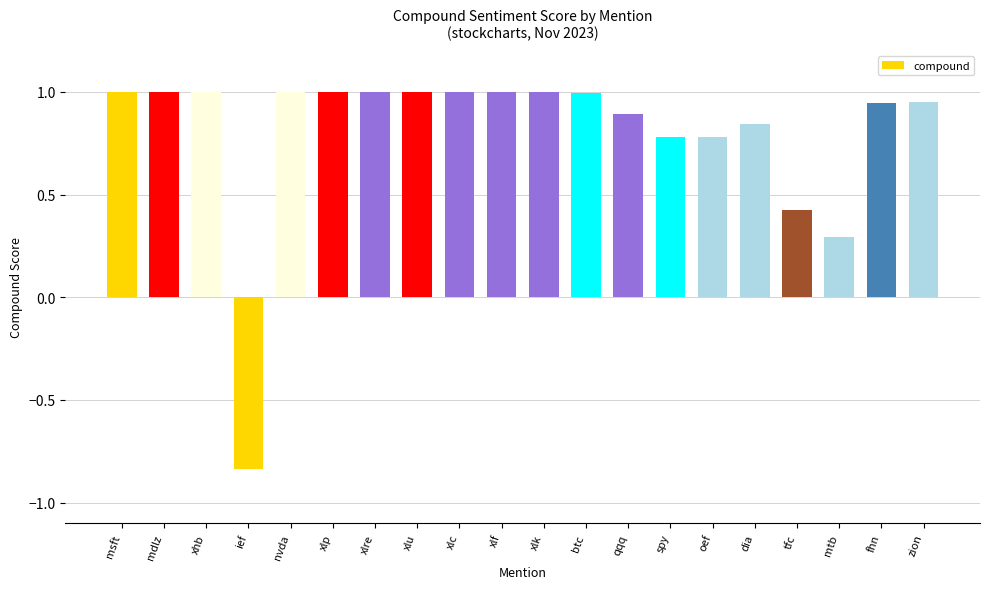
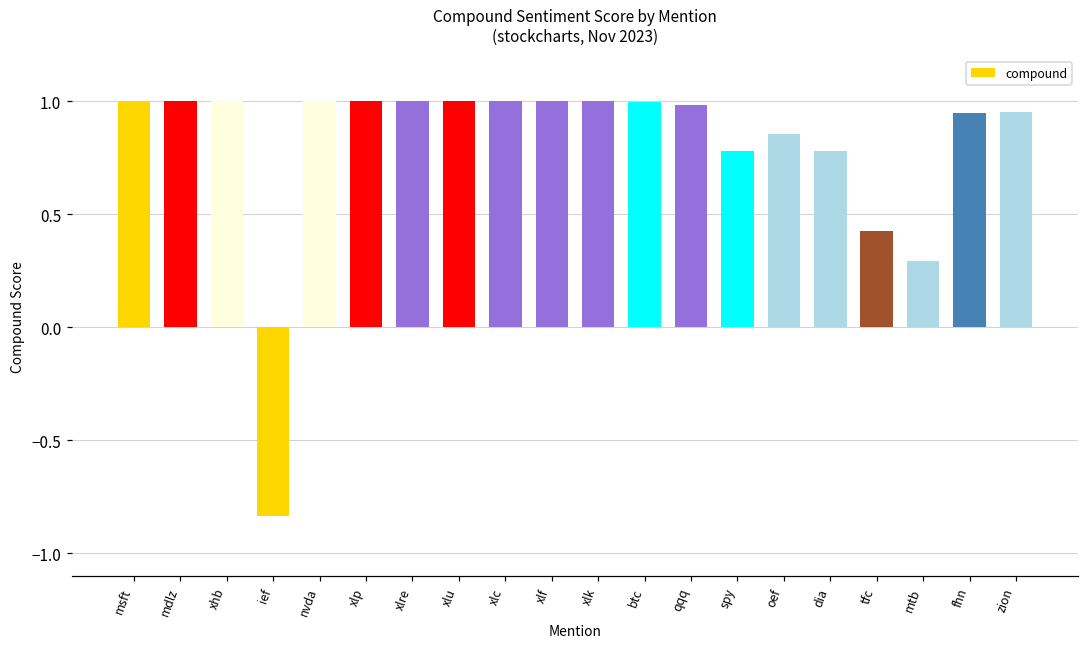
qqq: 0.89 -> 0.98
oef: 0.78 -> 0.85
dia: 0.84 -> 0.78
